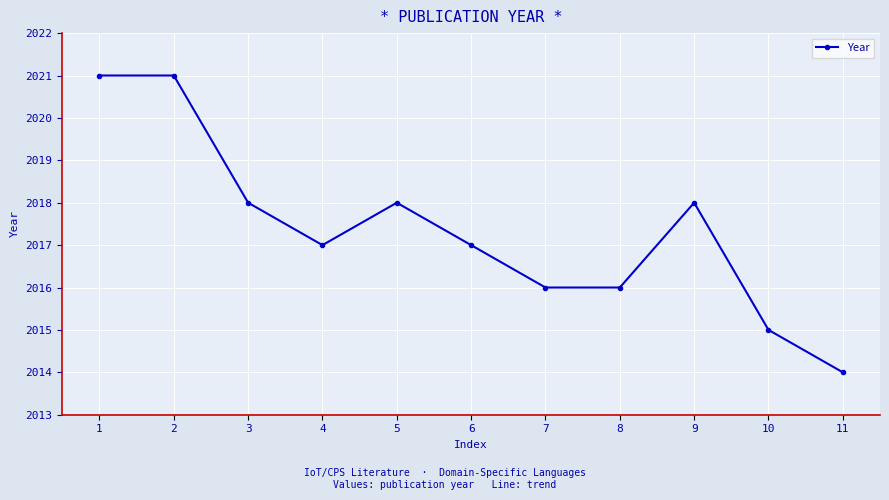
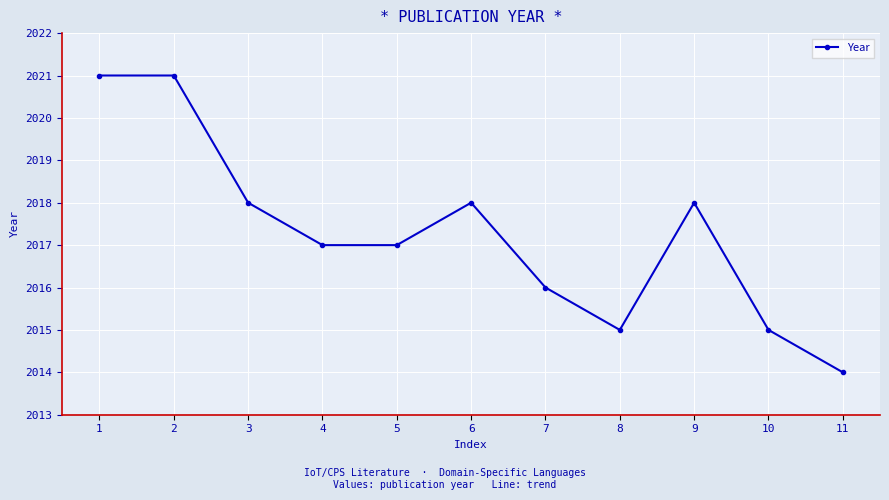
5: 2018 -> 2017
6: 2017 -> 2018
8: 2016 -> 2015
